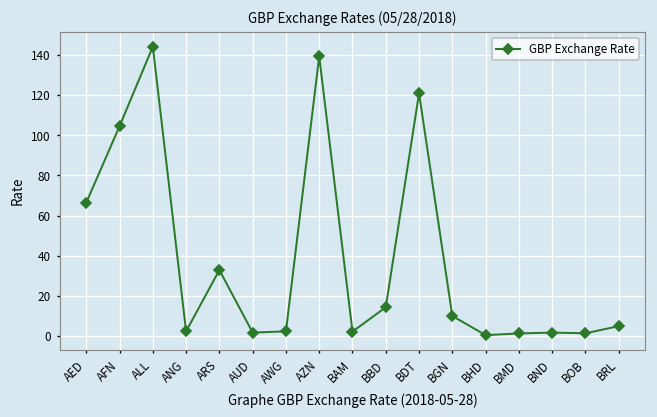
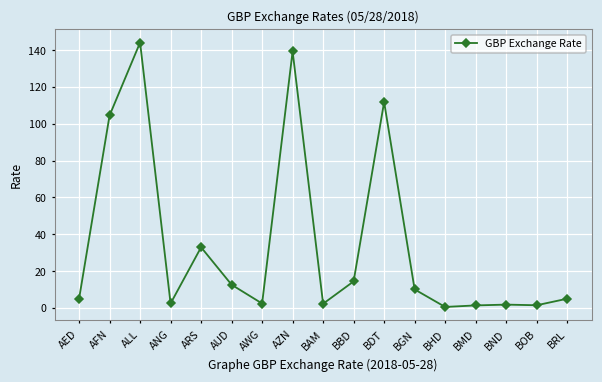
AED: 66 -> 5
AUD: 2 -> 13
BDT: 121 -> 112
